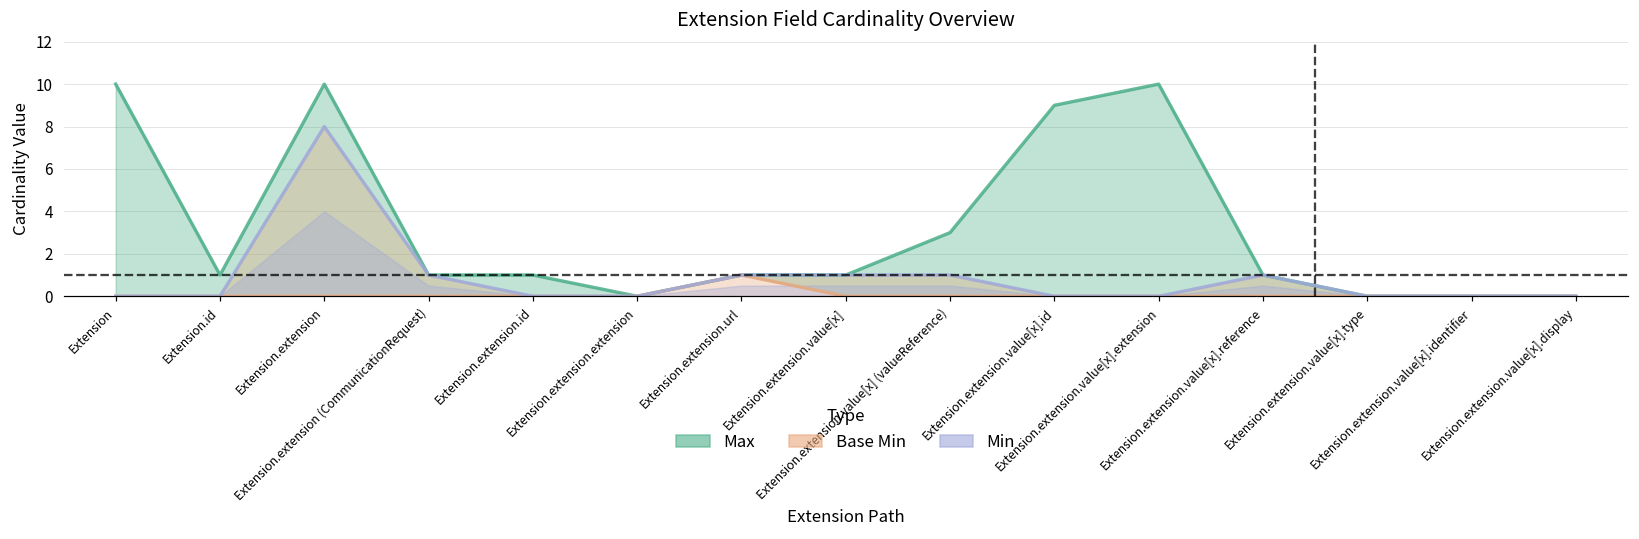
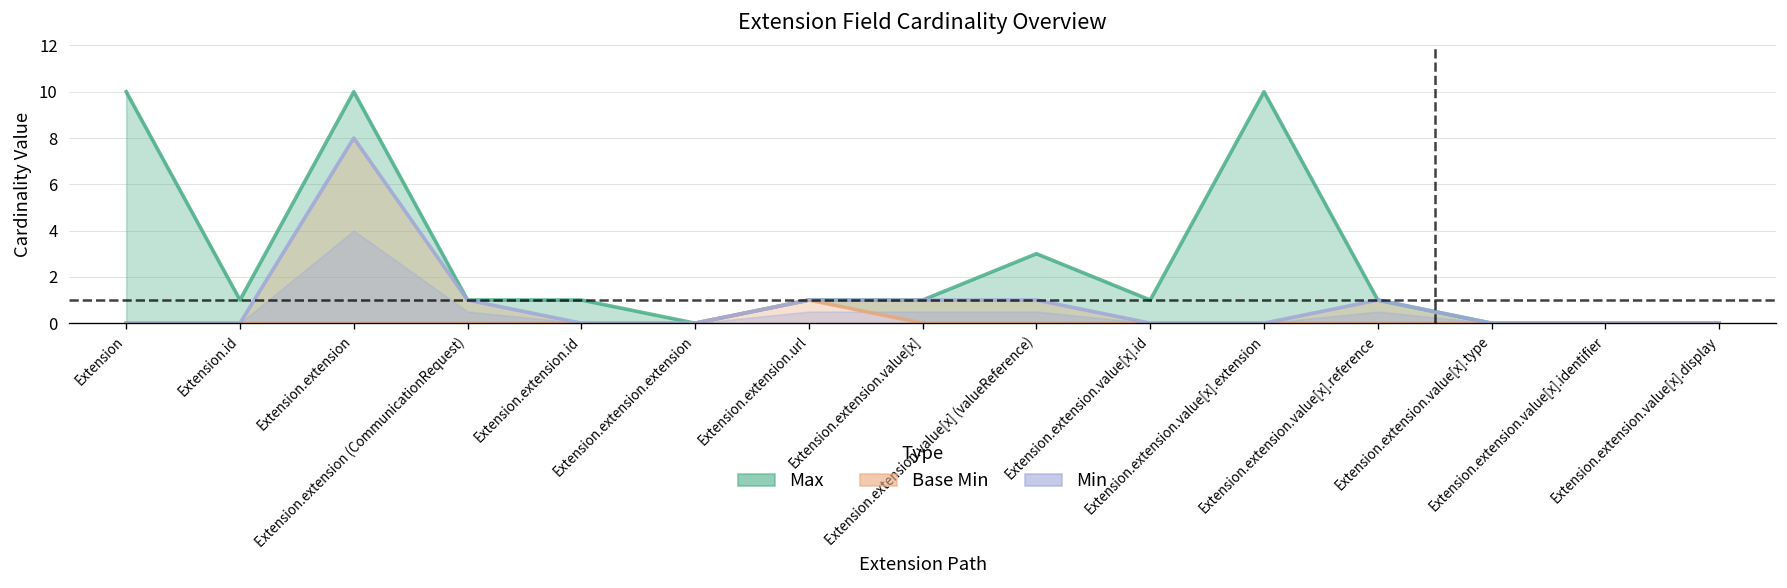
Max, Extension.extension.value[x].id: 9 -> 1
